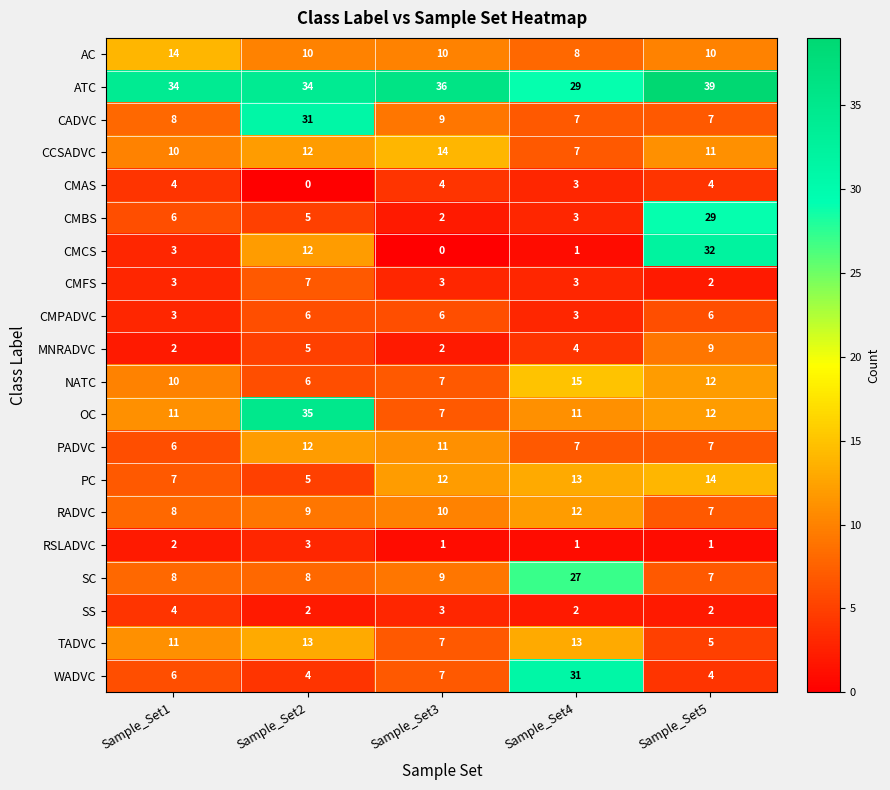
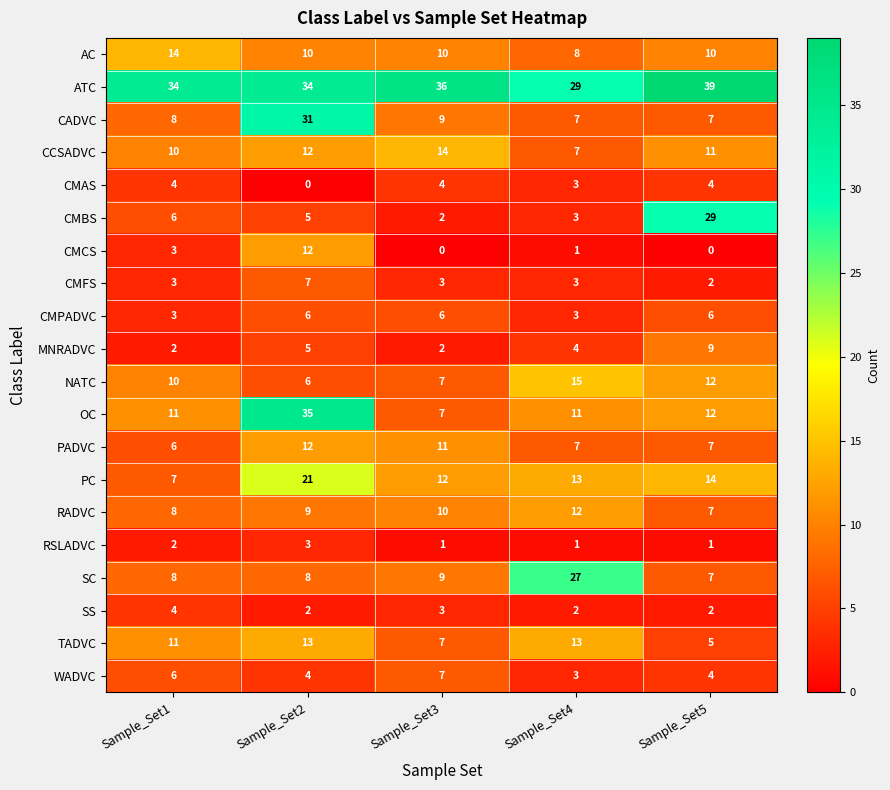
CMCS, Sample_Set5: 32 -> 0
PC, Sample_Set2: 5 -> 21
WADVC, Sample_Set4: 31 -> 3
